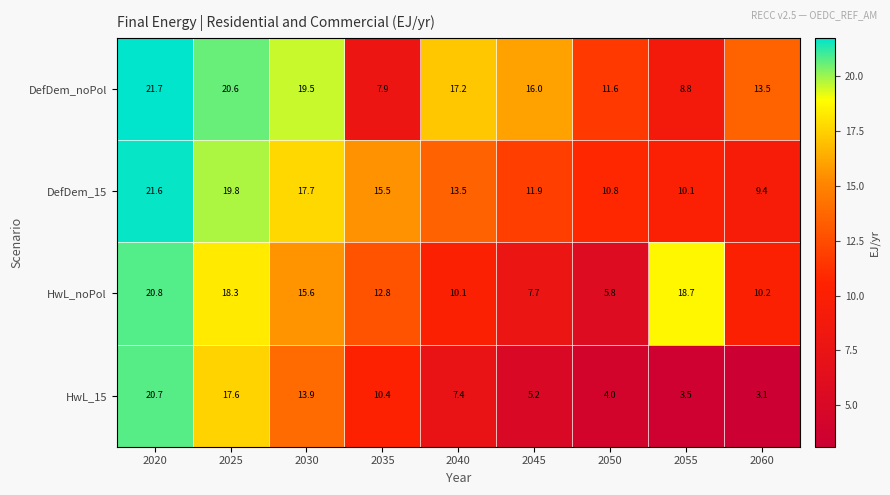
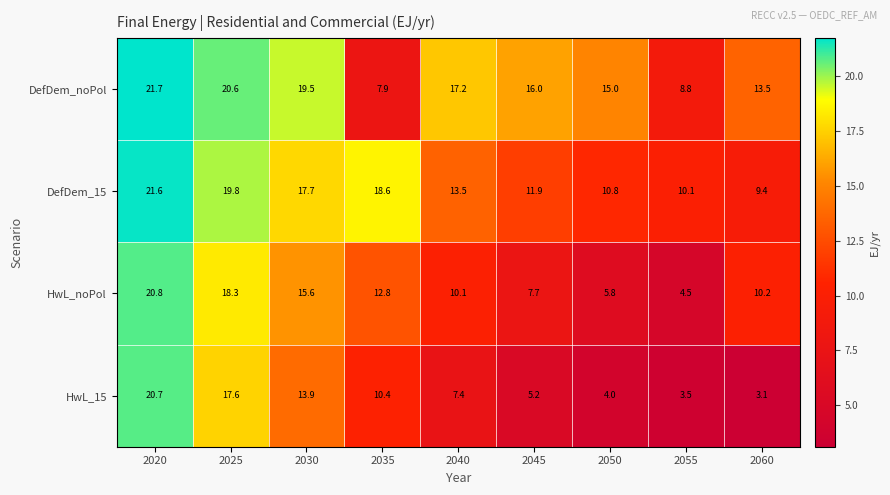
DefDem_noPol, 2050: 11.6 -> 15.0
DefDem_15, 2035: 15.5 -> 18.6
HwL_noPol, 2055: 18.7 -> 4.5
